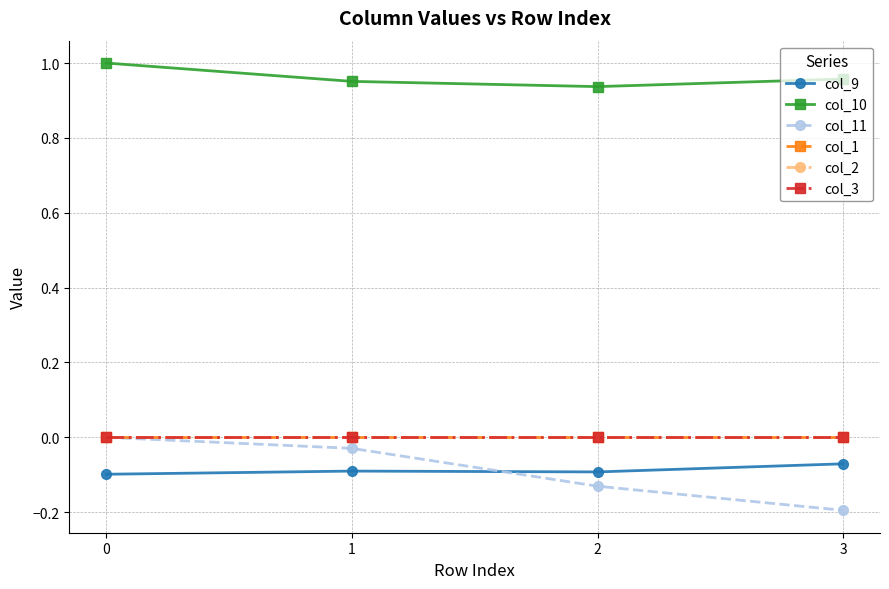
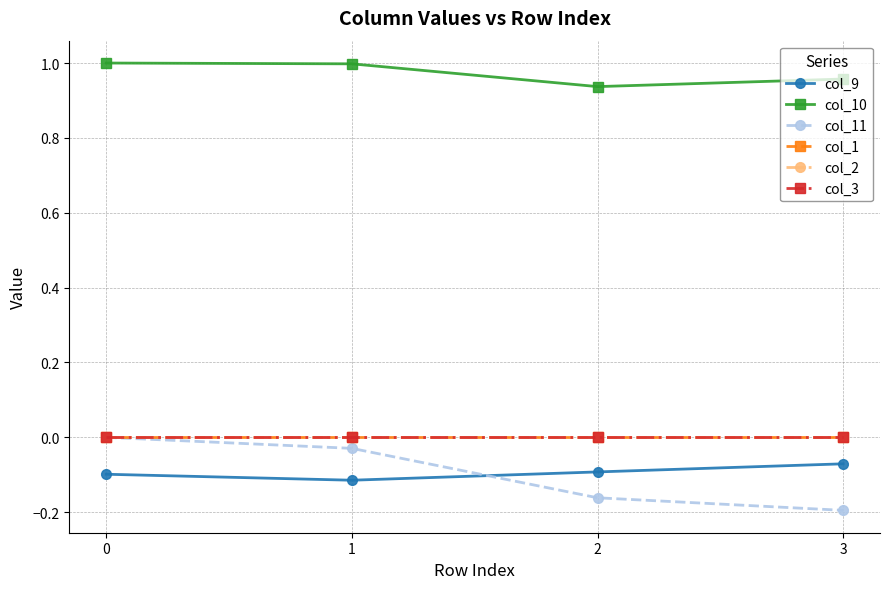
col_9, 1: -0.09 -> -0.11
col_10, 1: 0.95 -> 1.00
col_11, 2: -0.13 -> -0.16
